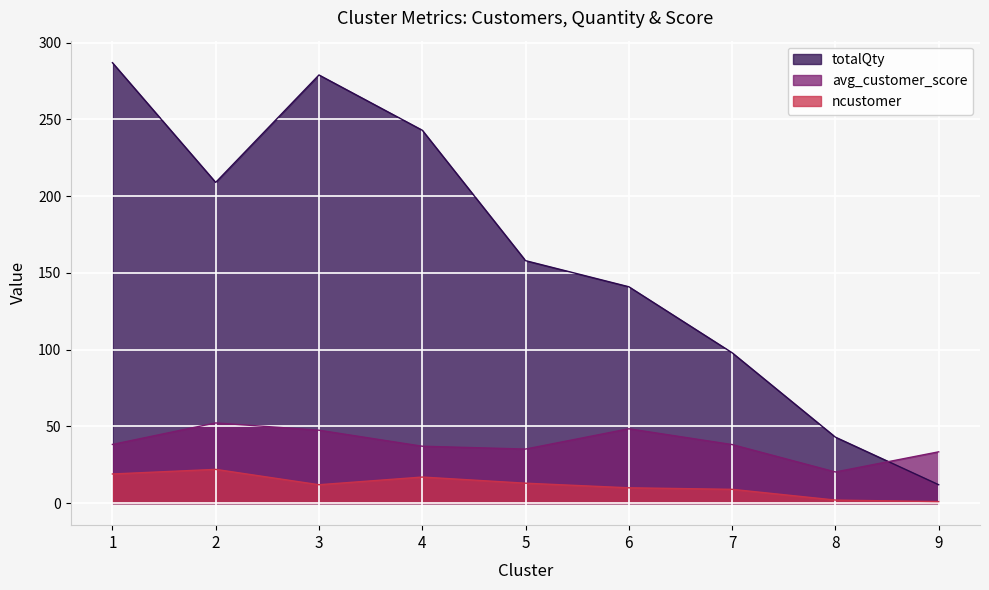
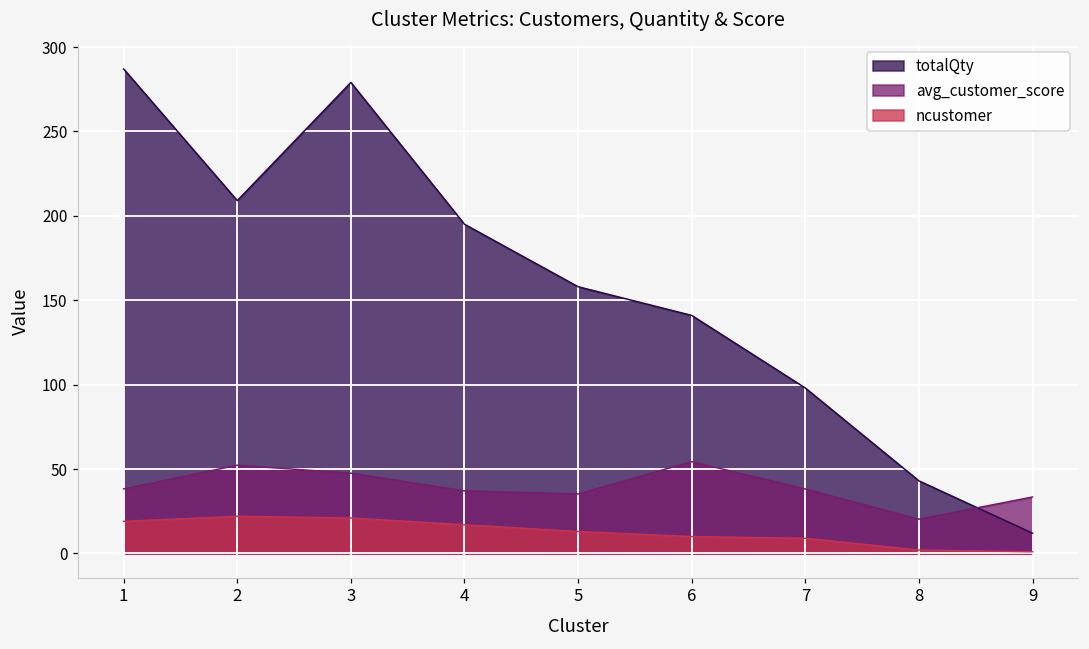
ncustomer, 3: 12 -> 21
totalQty, 4: 243 -> 195
avg_customer_score, 6: 48 -> 54
